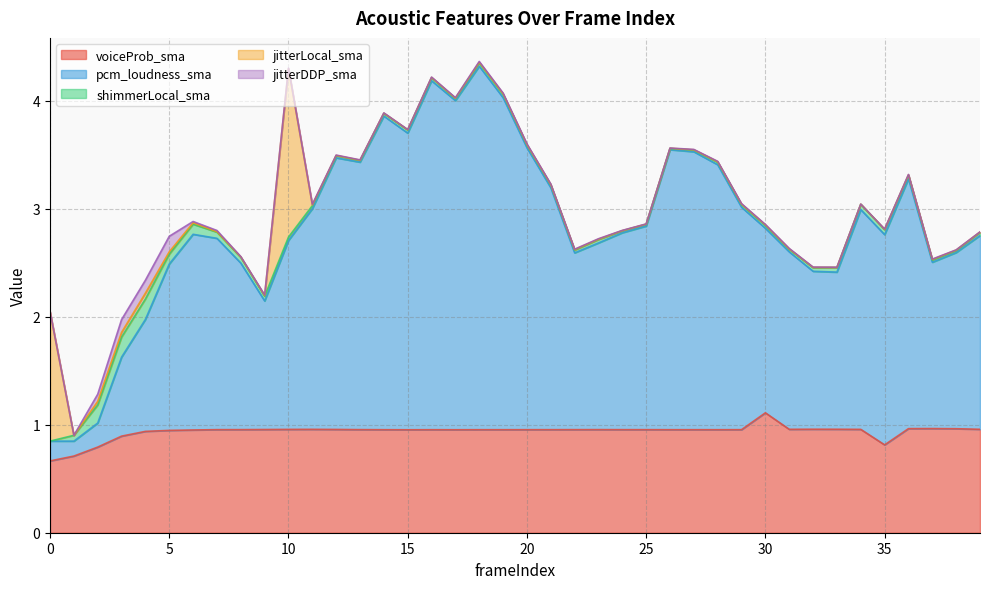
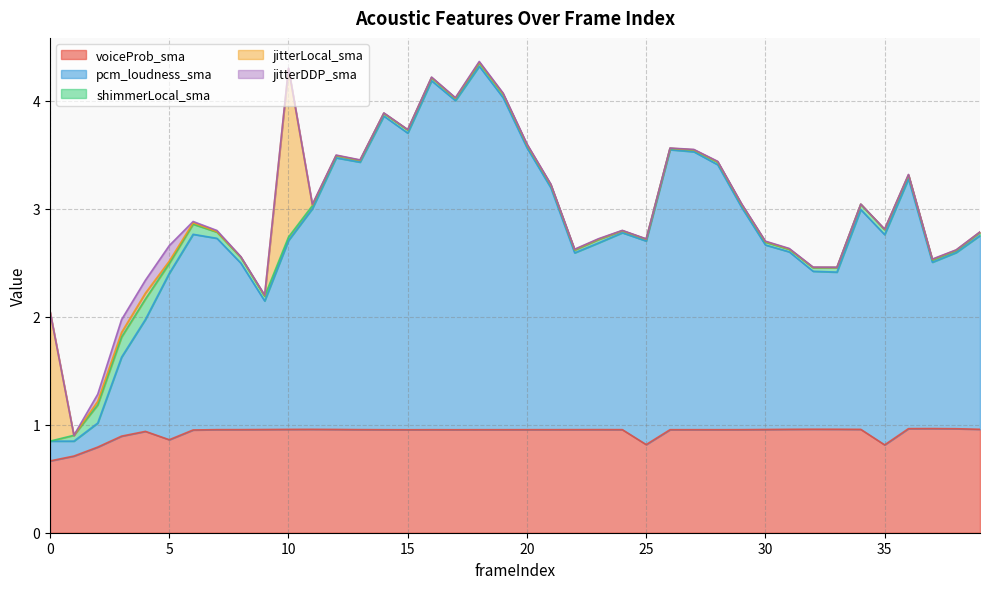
voiceProb_sma, 5: 0.95 -> 0.86
voiceProb_sma, 25: 0.95 -> 0.82
voiceProb_sma, 30: 1.11 -> 0.96
